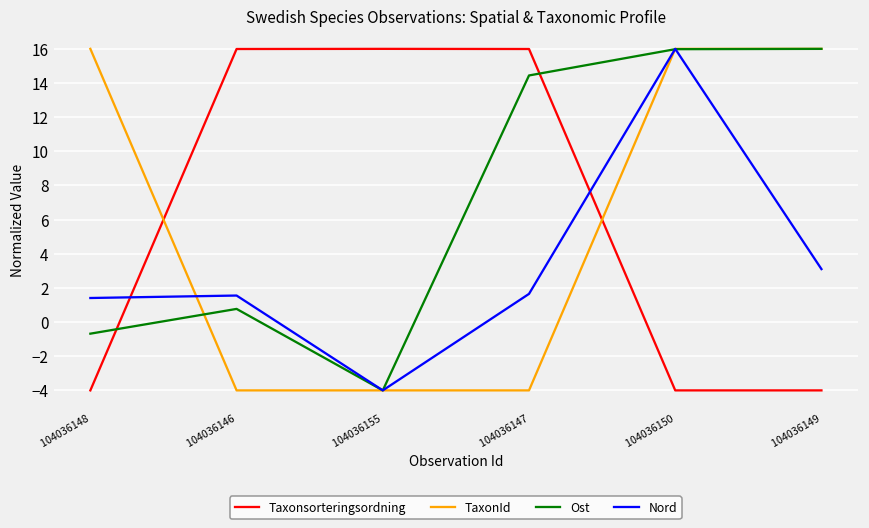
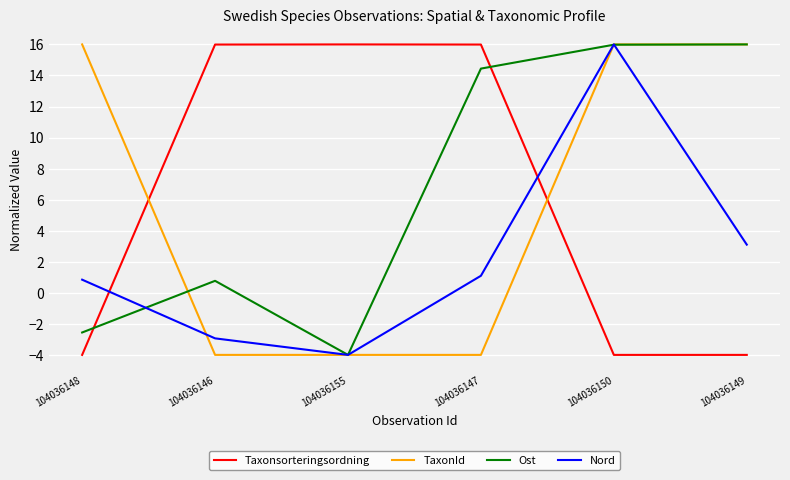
Ost, 104036148: -0.7 -> -2.6
Nord, 104036148: 1.4 -> 0.8
Nord, 104036146: 1.6 -> -2.9
Nord, 104036147: 1.7 -> 1.1
